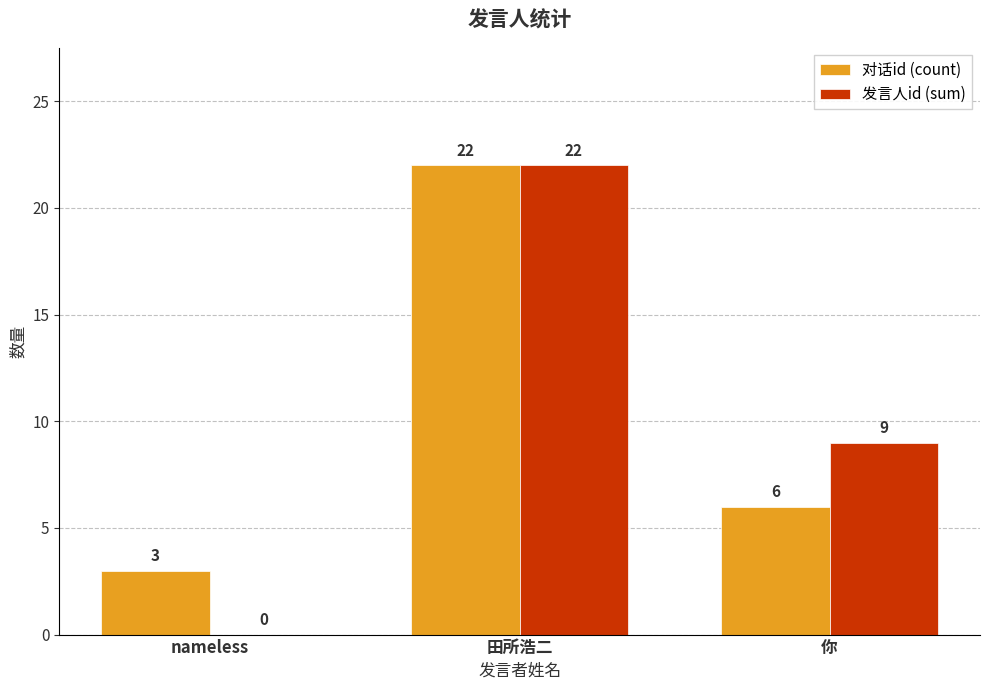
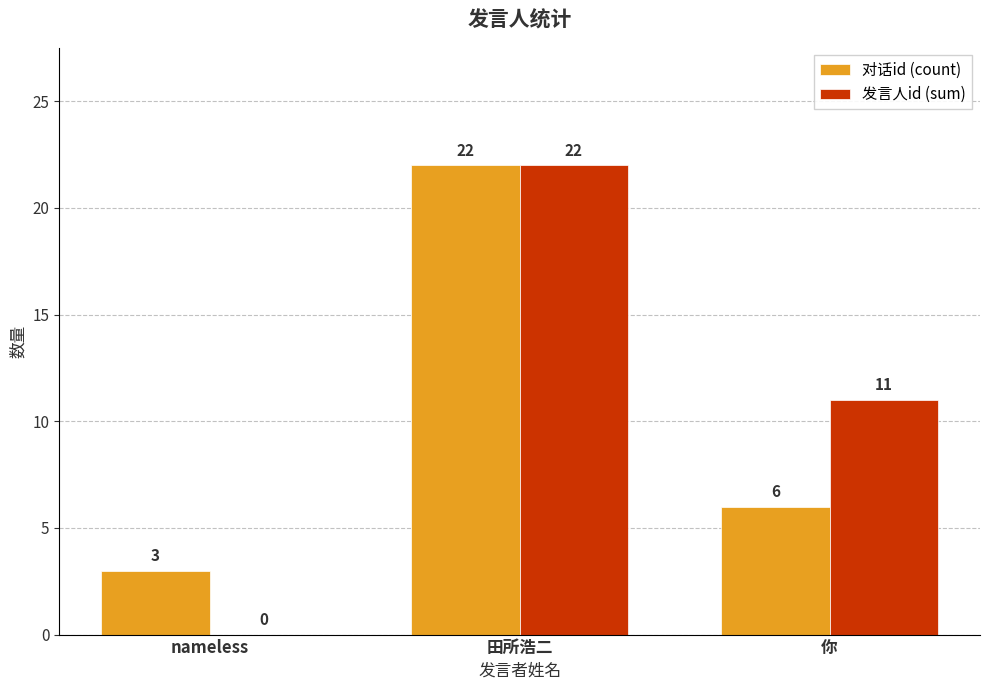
发言人id (sum), 你: 9 -> 11
